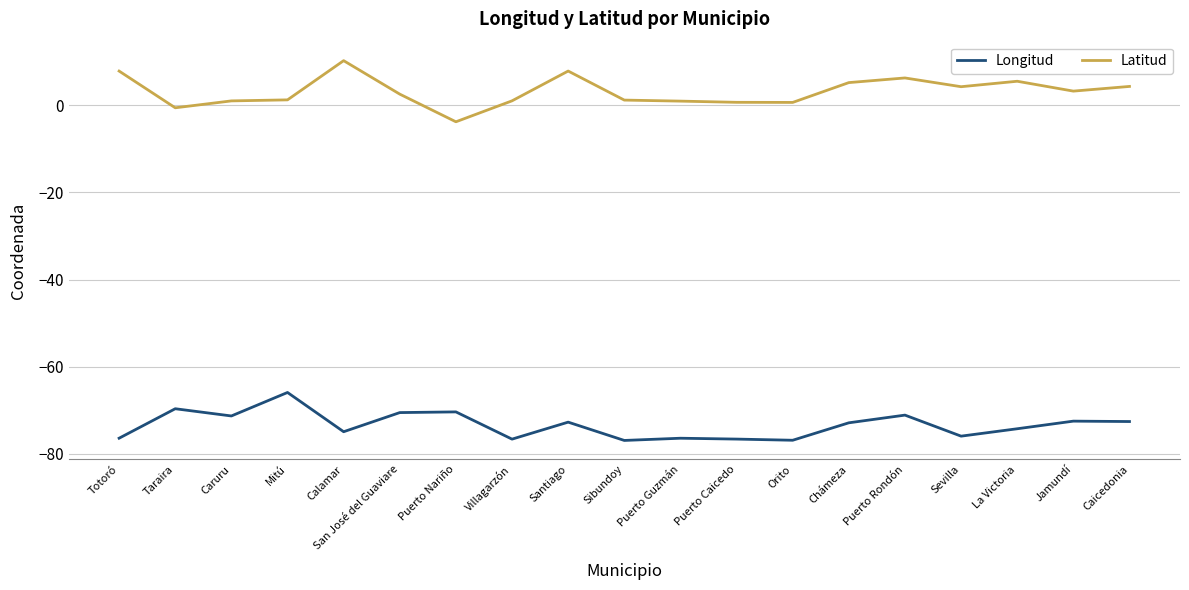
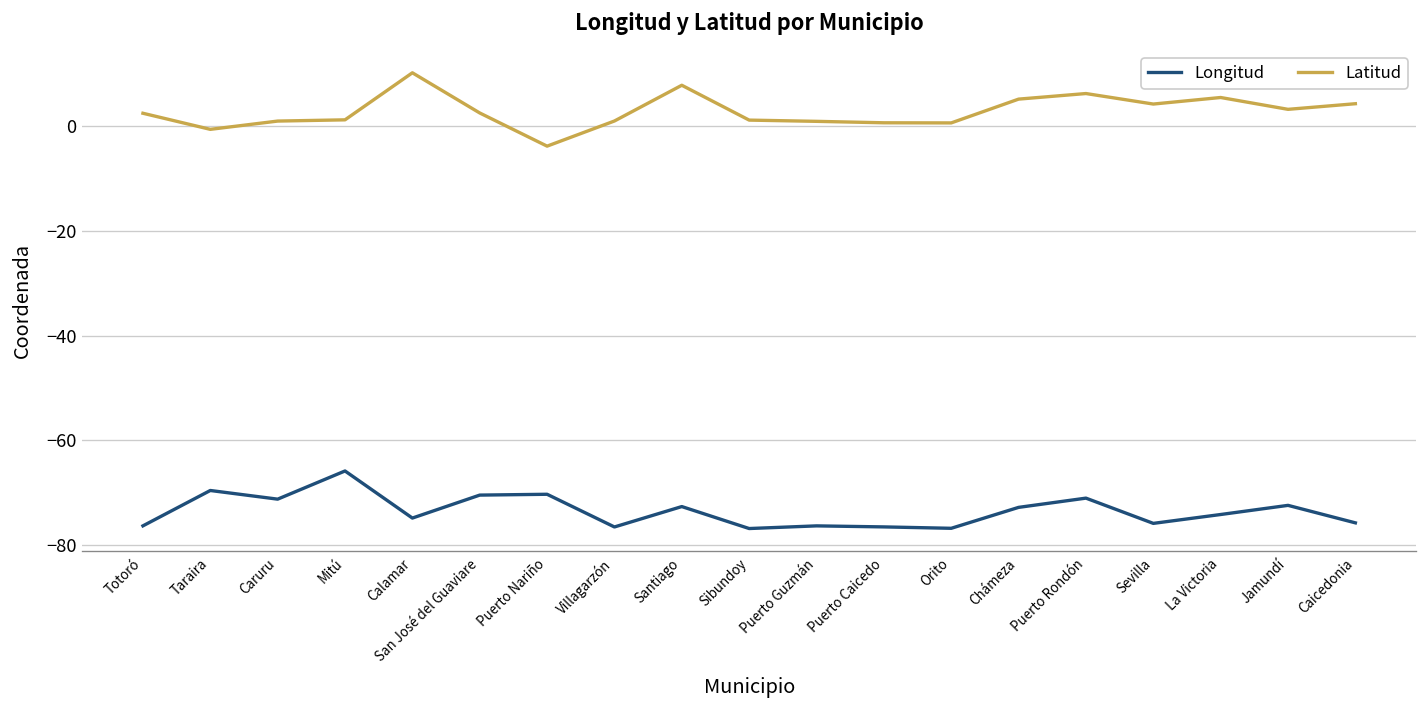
Latitud, Totoró: 8 -> 3
Longitud, Caicedonia: -73 -> -76
